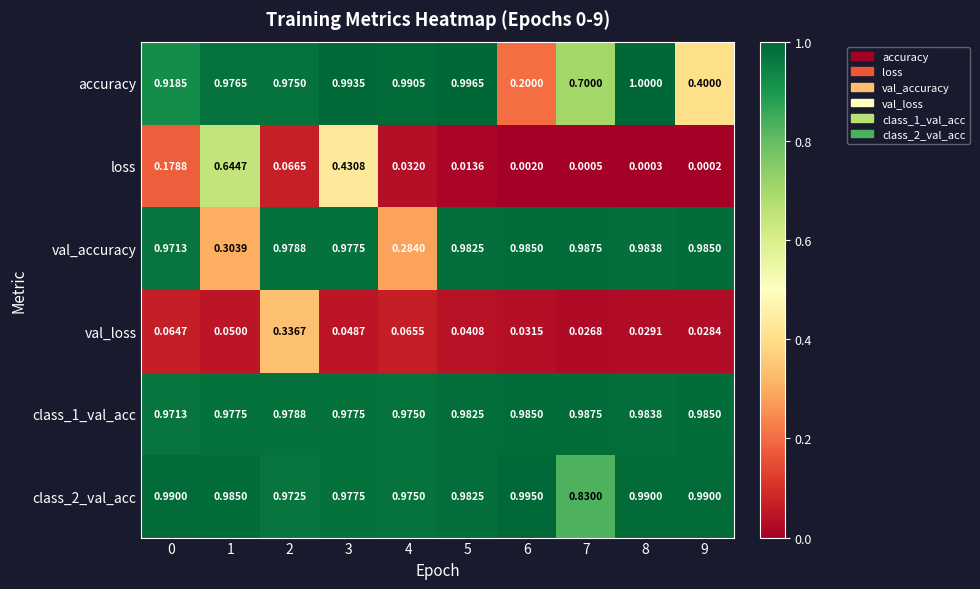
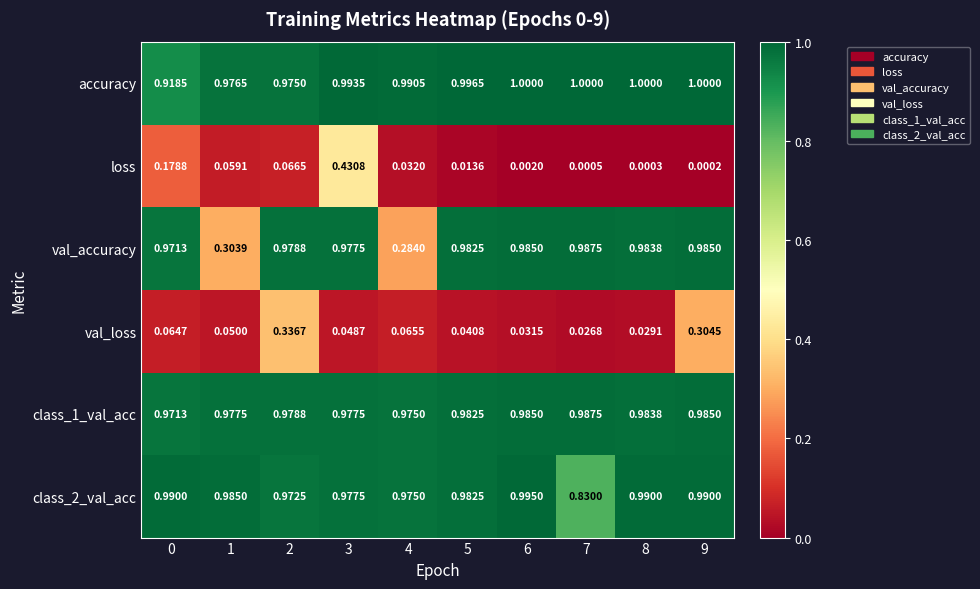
accuracy, 6: 0.2000 -> 1.0000
accuracy, 7: 0.7000 -> 1.0000
accuracy, 9: 0.4000 -> 1.0000
loss, 1: 0.6447 -> 0.0591
val_loss, 9: 0.0284 -> 0.3045
